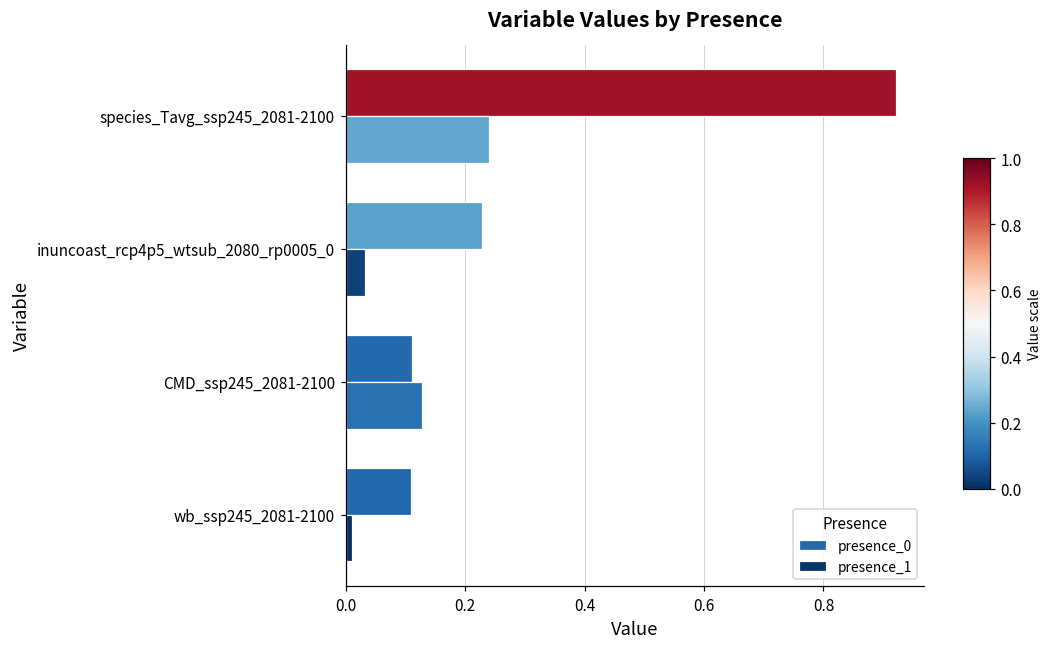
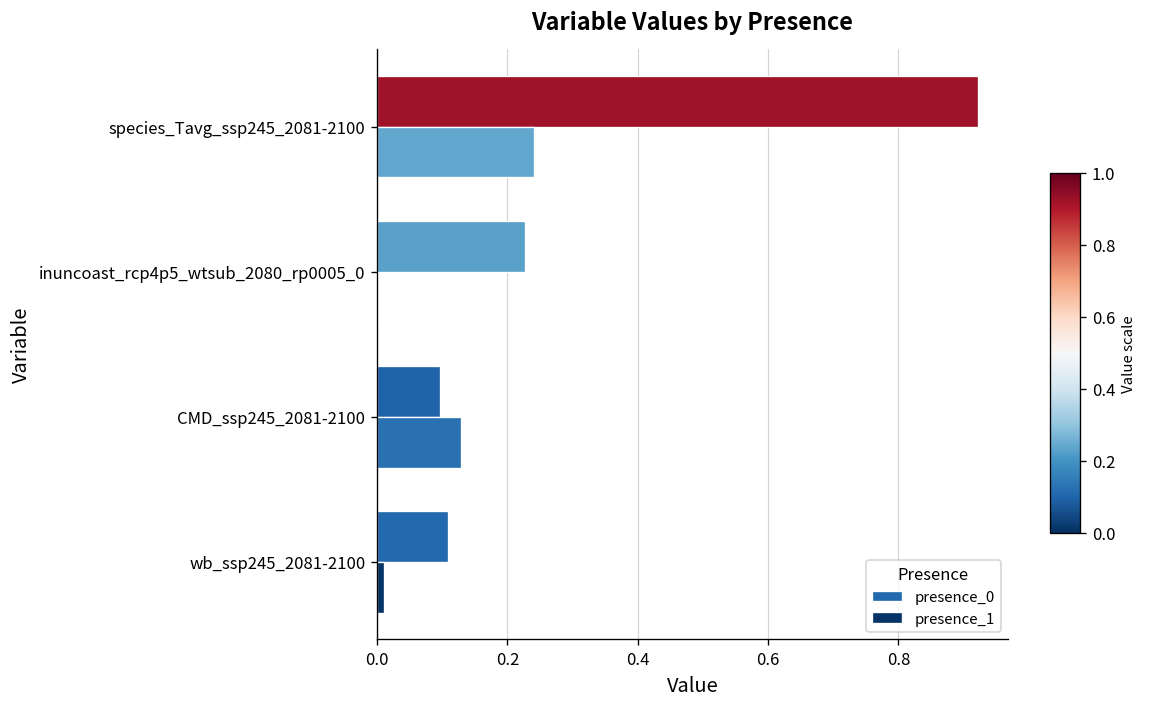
presence_1, inuncoast_rcp4p5_wtsub_2080_rp0005_0: 0.03 -> 0.00
presence_0, CMD_ssp245_2081-2100: 0.11 -> 0.10
